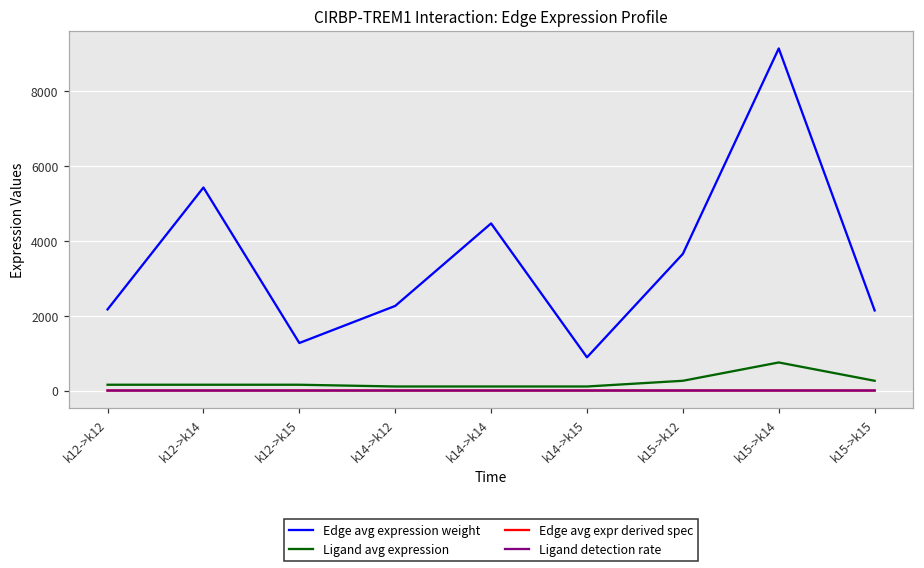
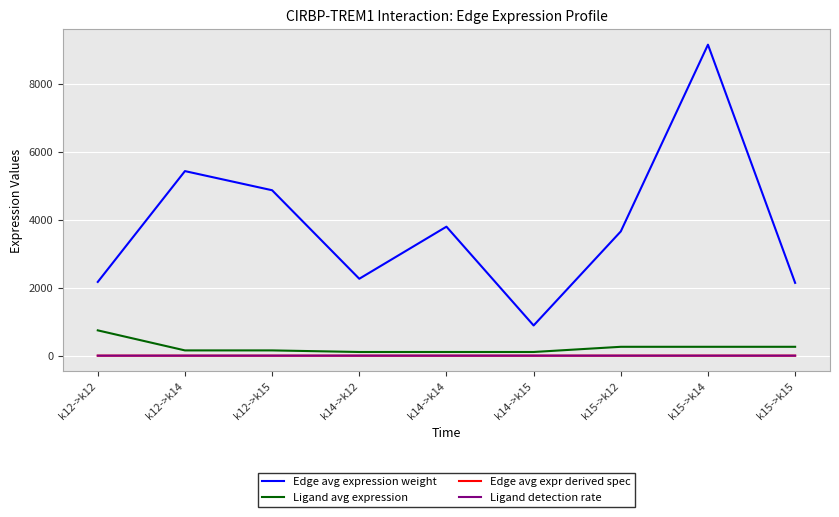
Ligand avg expression, k12->k12: 200 -> 700
Edge avg expression weight, k12->k15: 1300 -> 4900
Edge avg expression weight, k14->k14: 4500 -> 3800
Ligand avg expression, k15->k14: 800 -> 300
